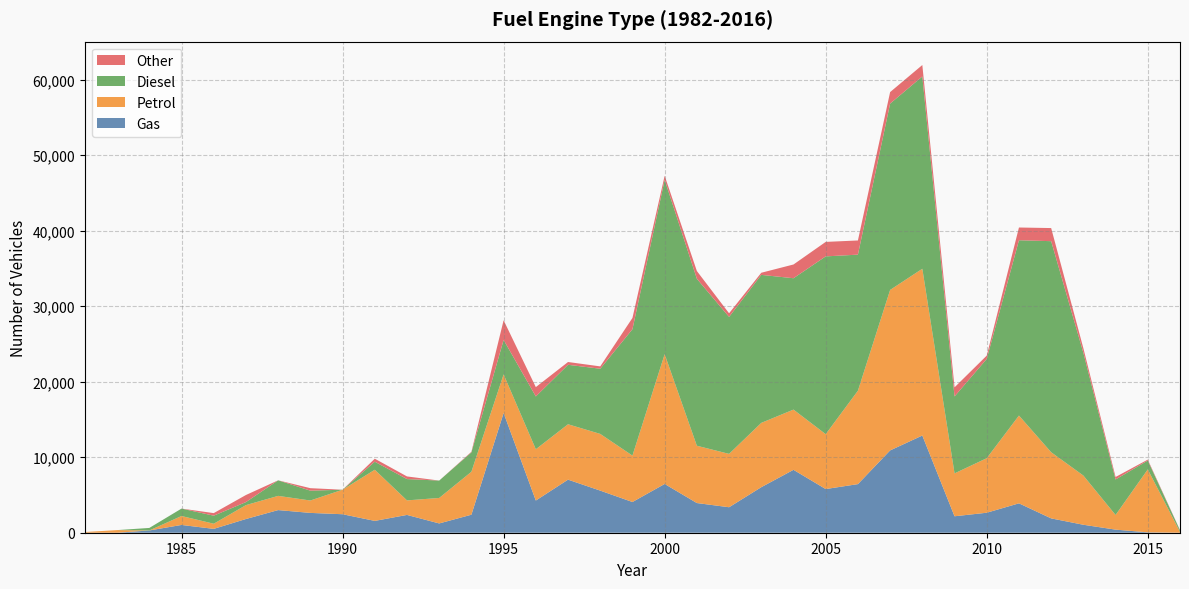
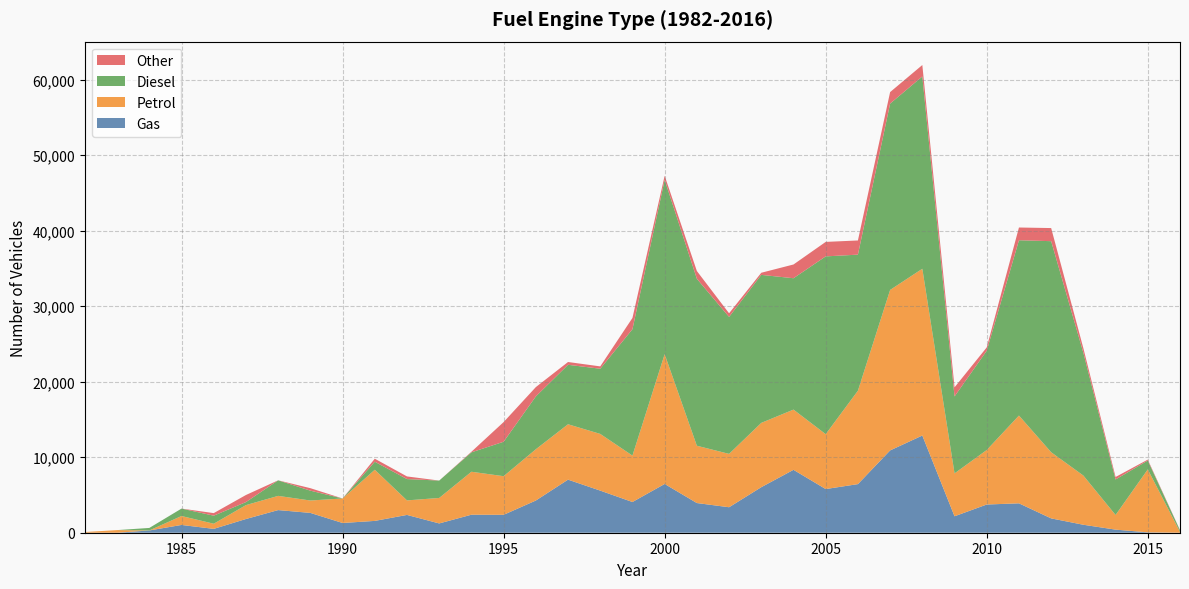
Gas, 1990: 2,000 -> 1,000
Gas, 1995: 16,000 -> 2,000
Gas, 2010: 3,000 -> 4,000
